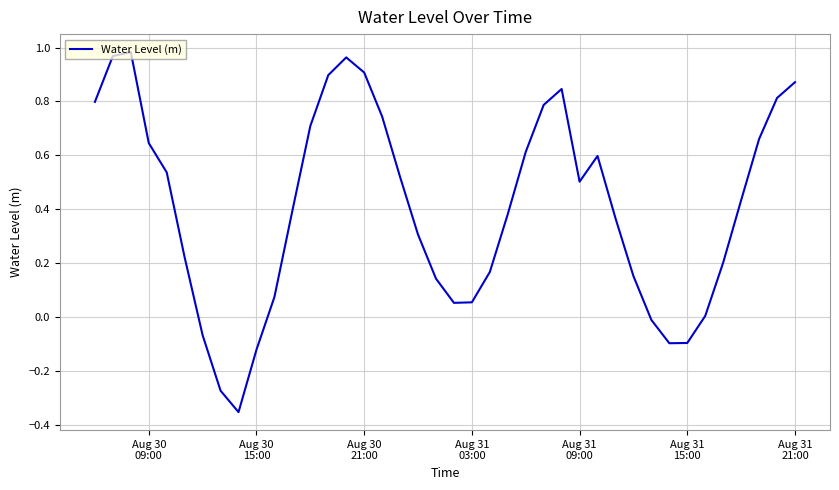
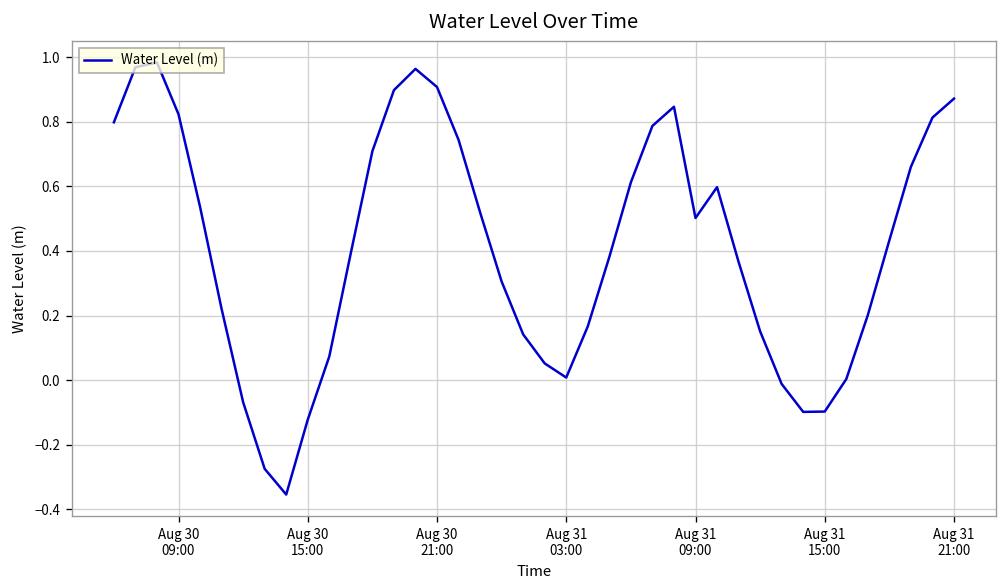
Aug 30 09:00: 0.65 -> 0.82
Aug 31 03:00: 0.05 -> 0.01
